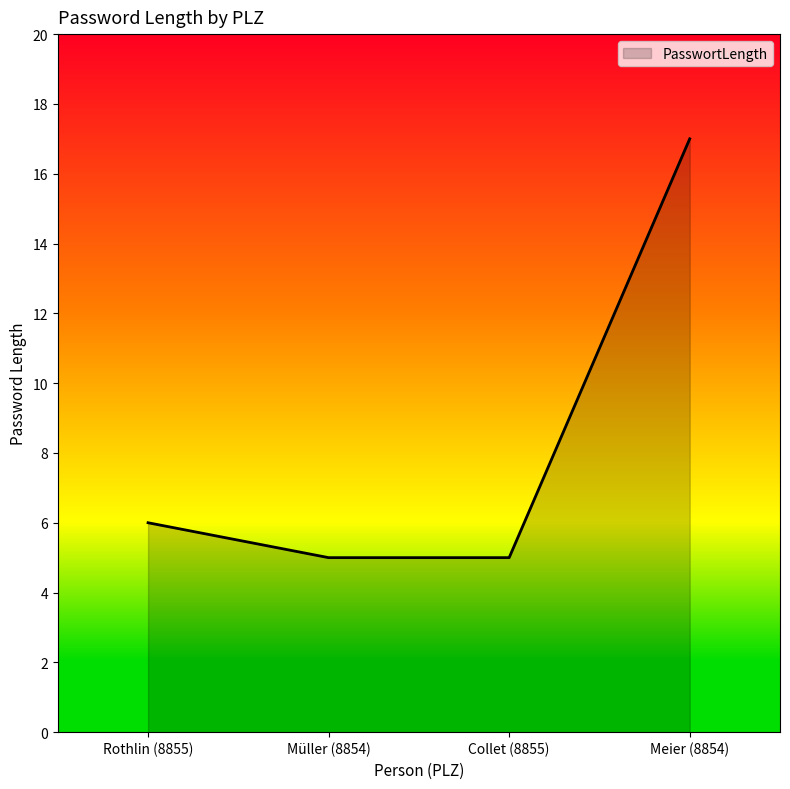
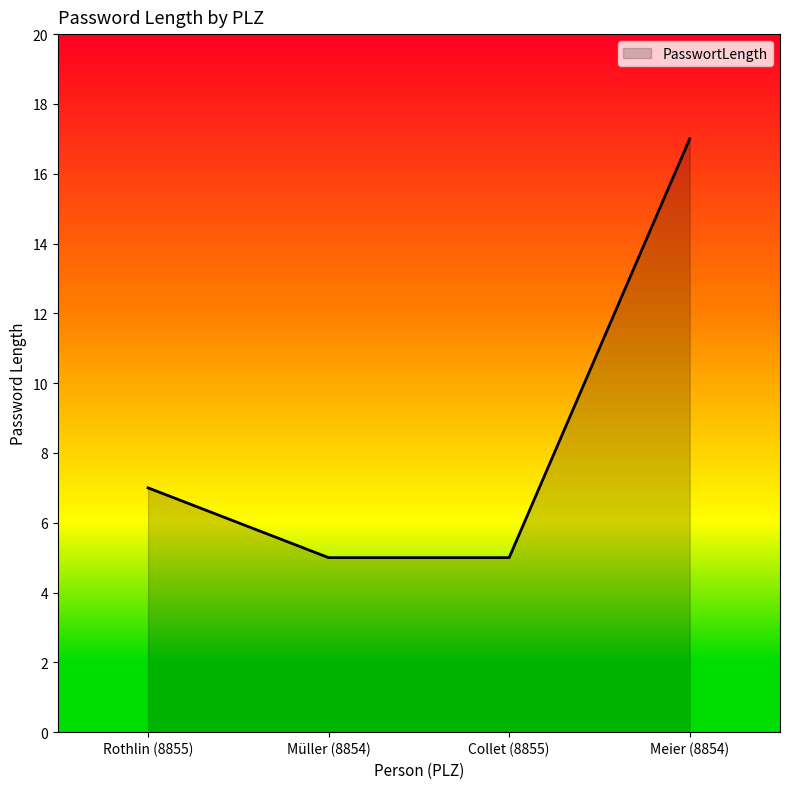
Rothlin (8855): 6 -> 7
